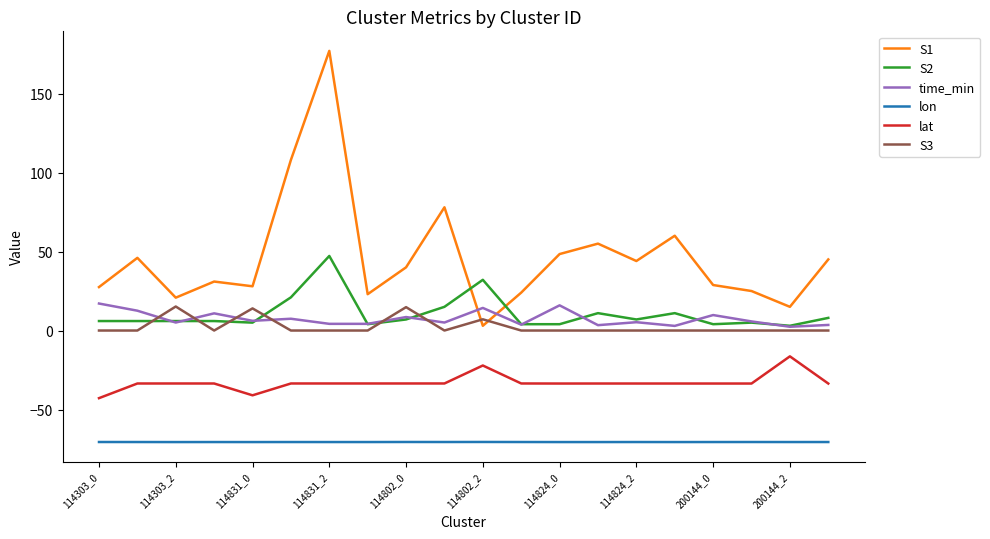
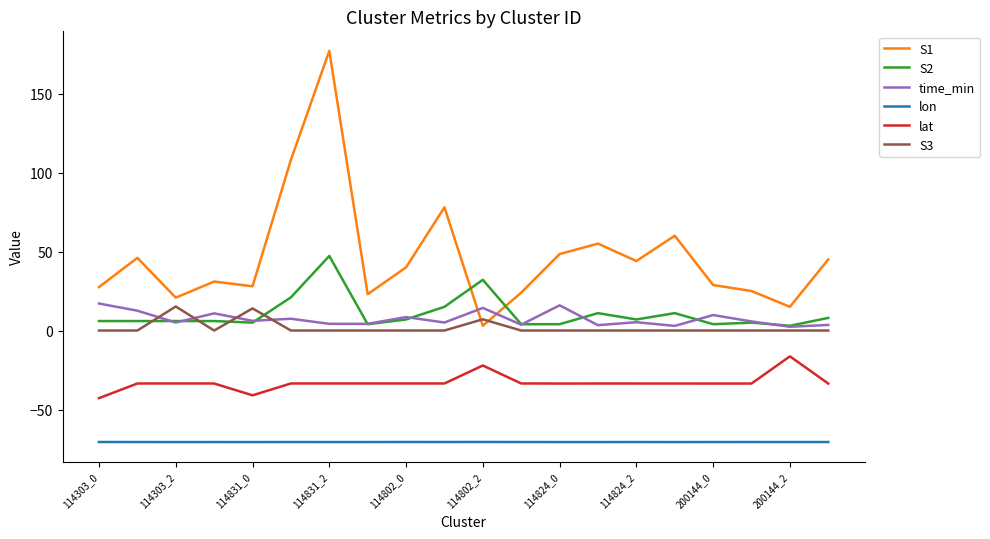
S3, 114802_0: 15 -> 0
